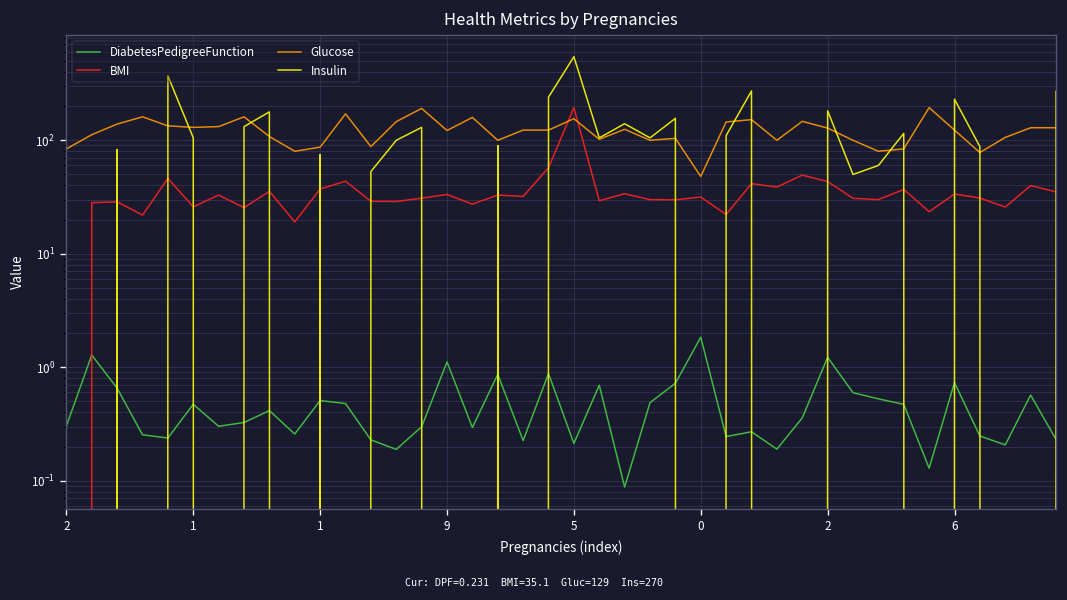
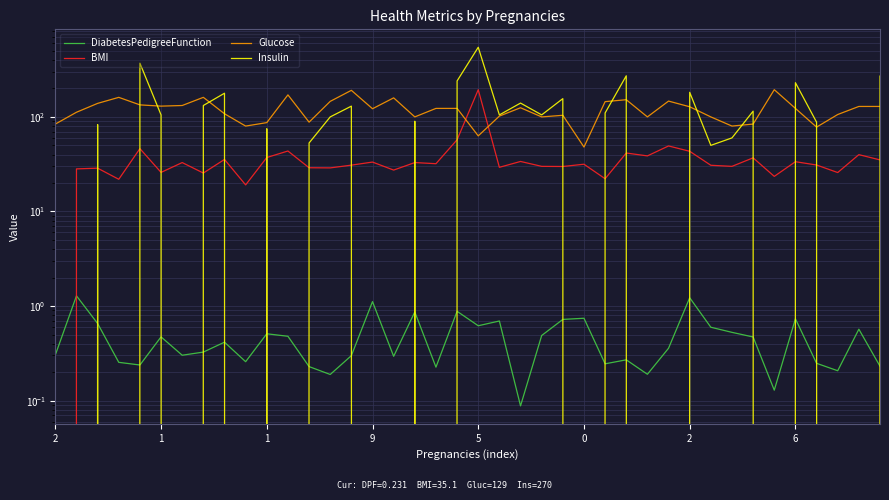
DiabetesPedigreeFunction, 5: 0.21 -> 0.6
Glucose, 5: 160 -> 60
DiabetesPedigreeFunction, 0: 1.8 -> 0.7
